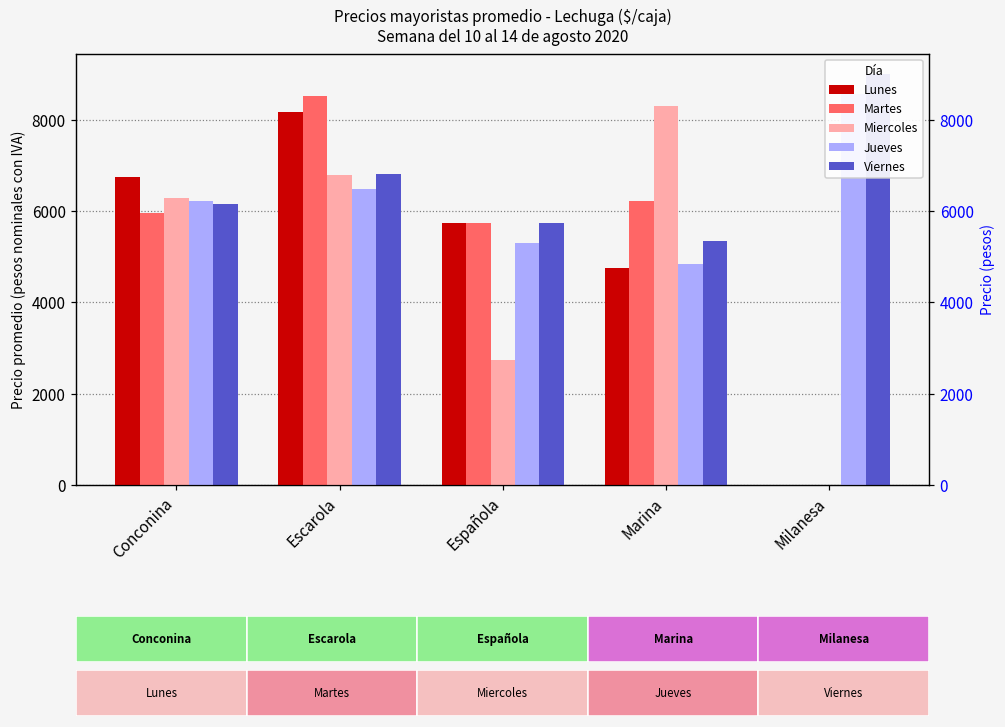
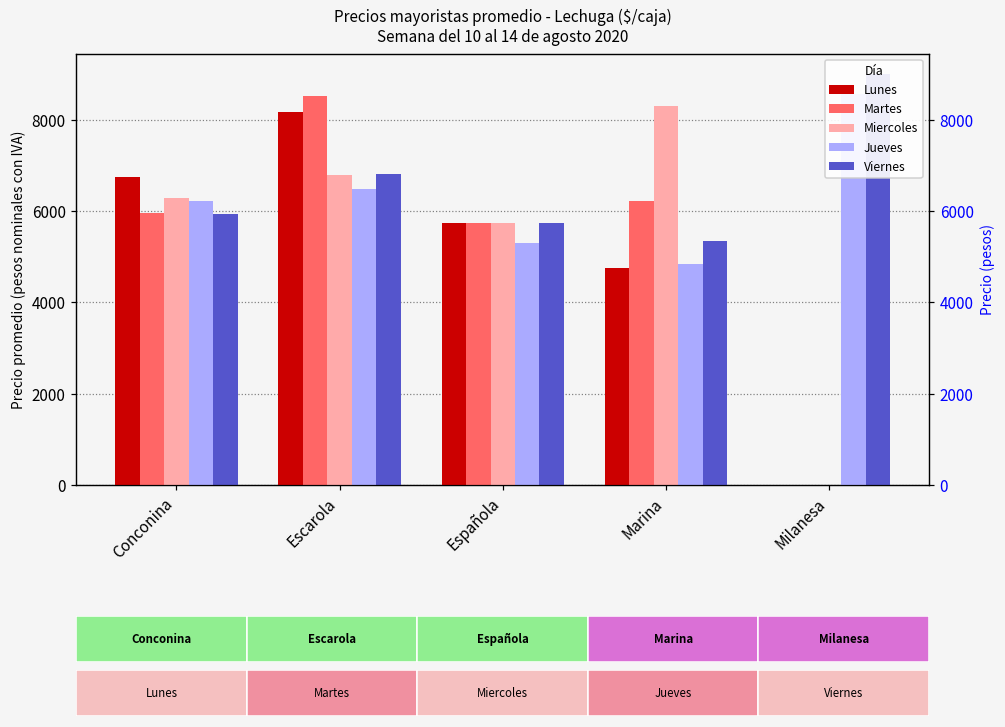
Viernes, Conconina: 6200 -> 5900
Miercoles, Española: 2700 -> 5800
